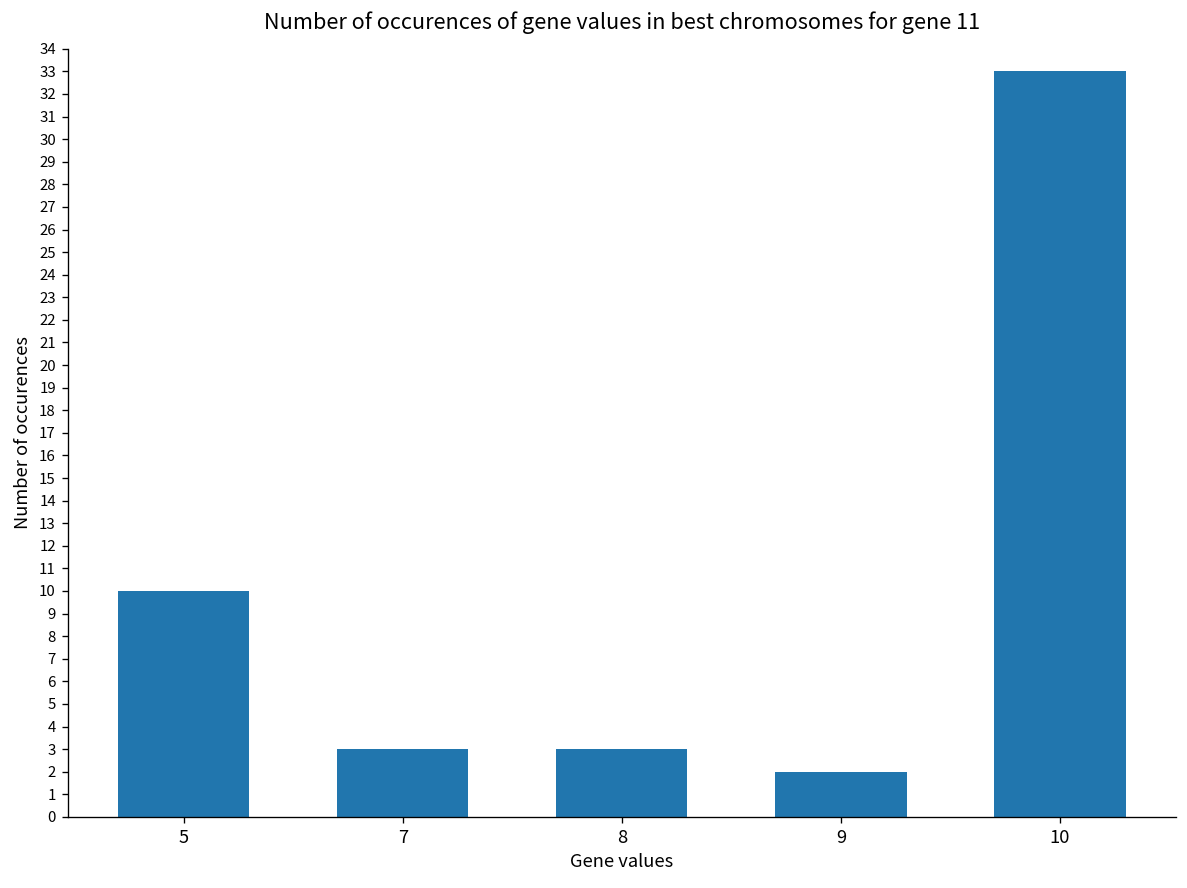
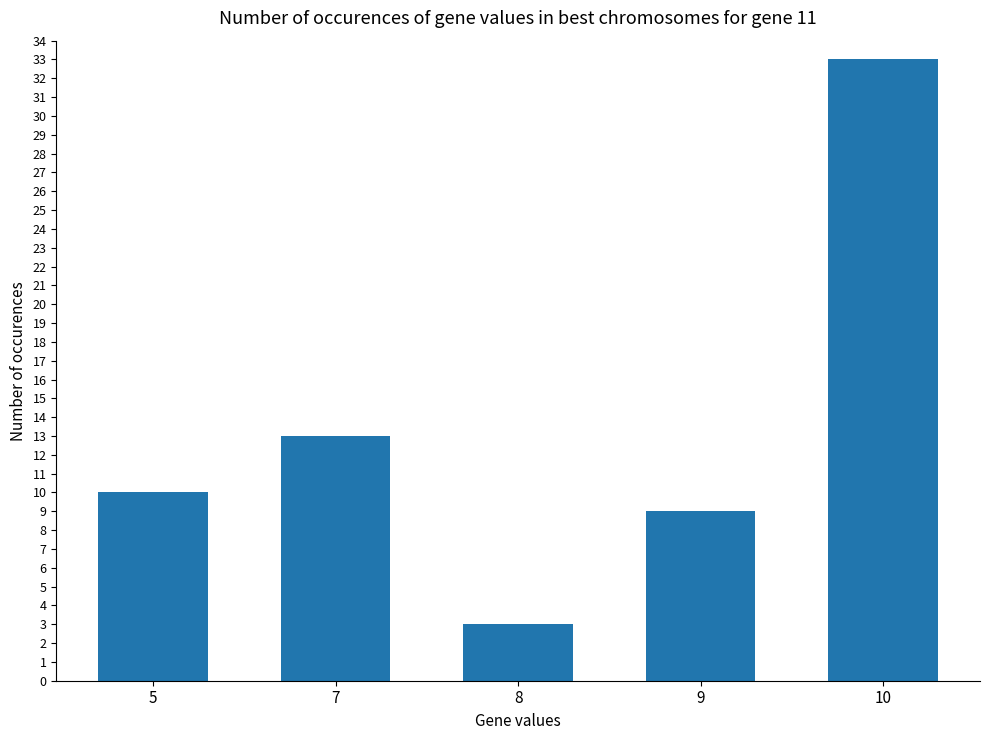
7: 3 -> 13
9: 2 -> 9
